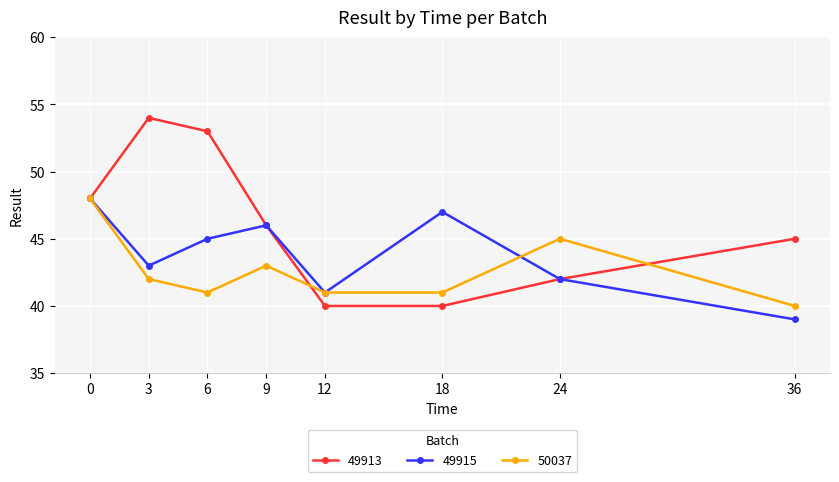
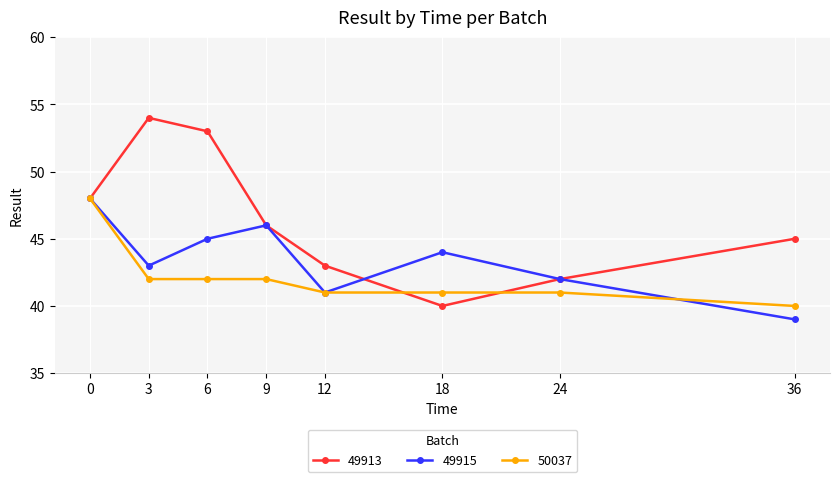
50037, 6: 41 -> 42
50037, 9: 43 -> 42
49913, 12: 40 -> 43
49915, 18: 47 -> 44
50037, 24: 45 -> 41
